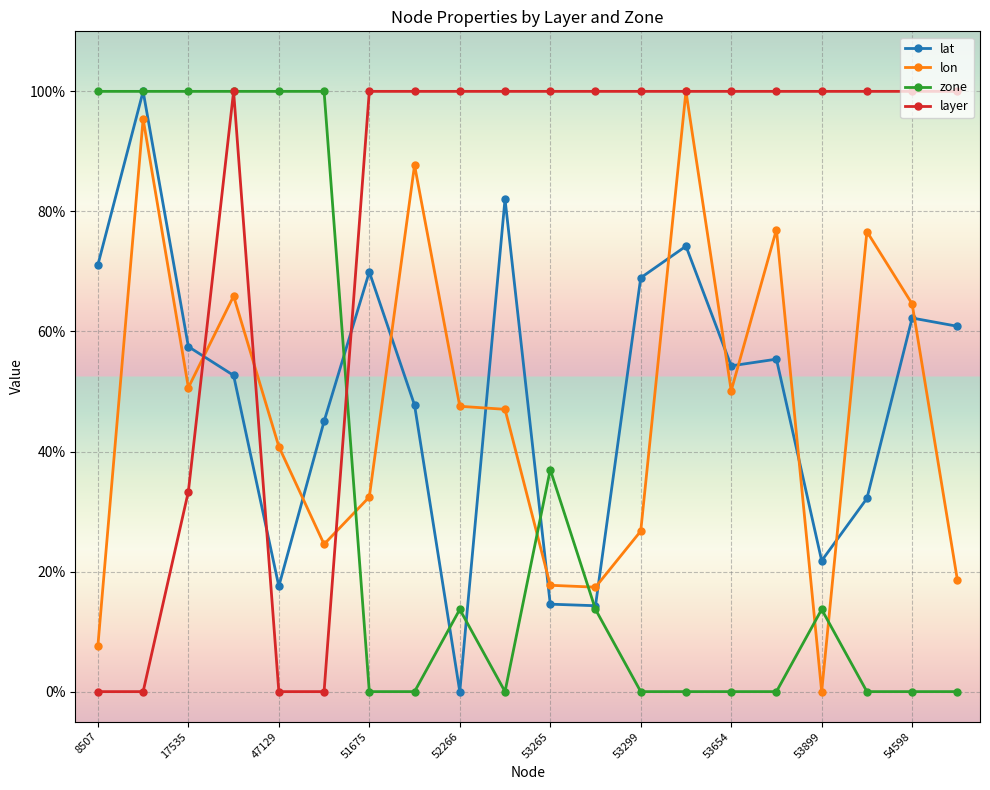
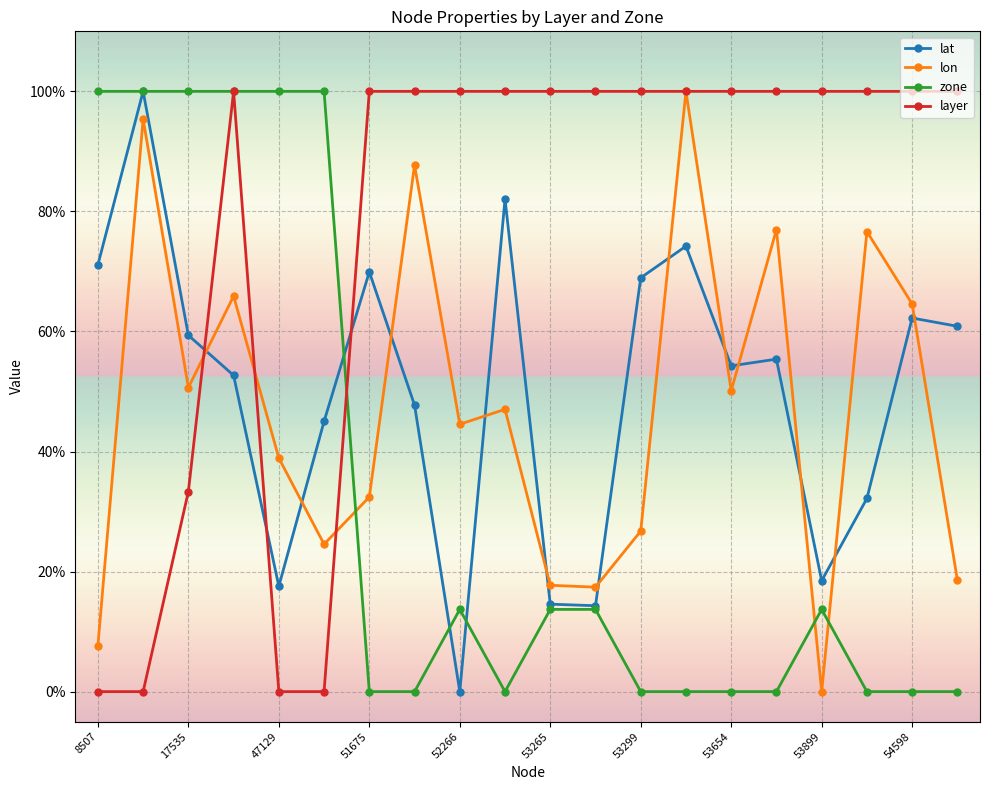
lat, 17535: 57% -> 59%
lon, 47129: 41% -> 39%
lon, 52266: 48% -> 45%
zone, 53265: 37% -> 14%
lat, 53899: 22% -> 18%
